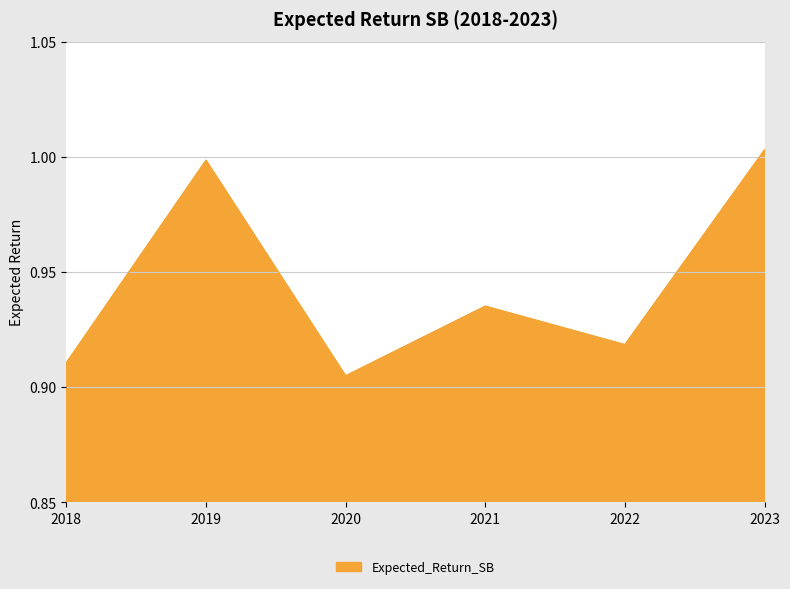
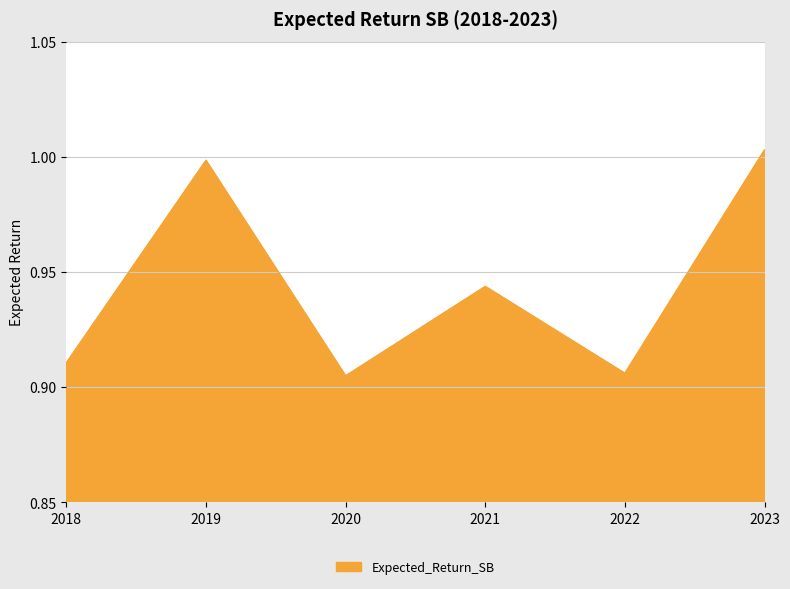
2021: 0.935 -> 0.944
2022: 0.918 -> 0.906
